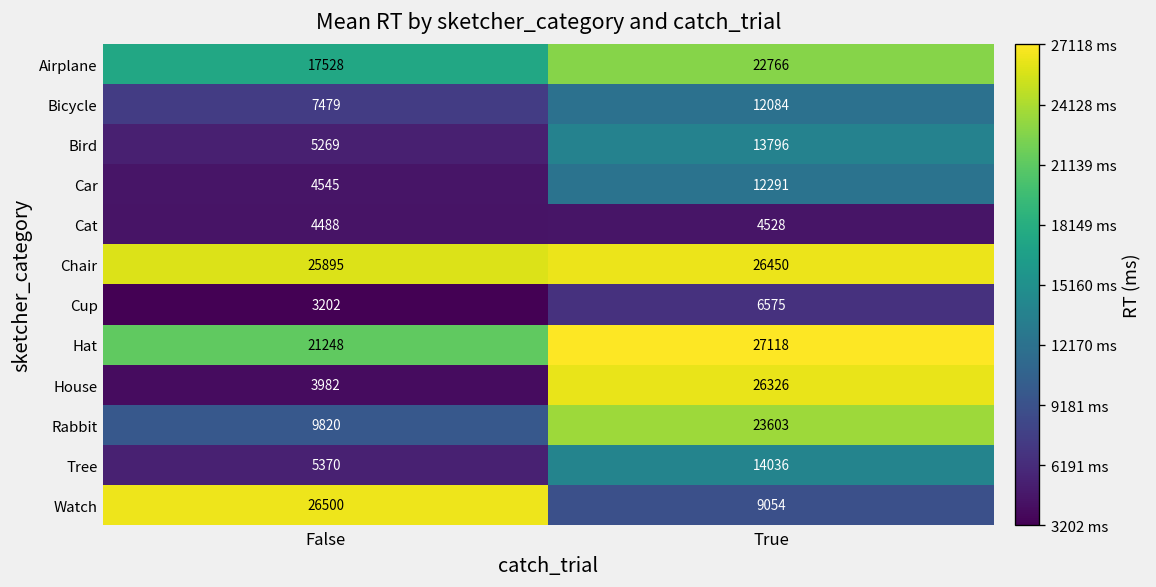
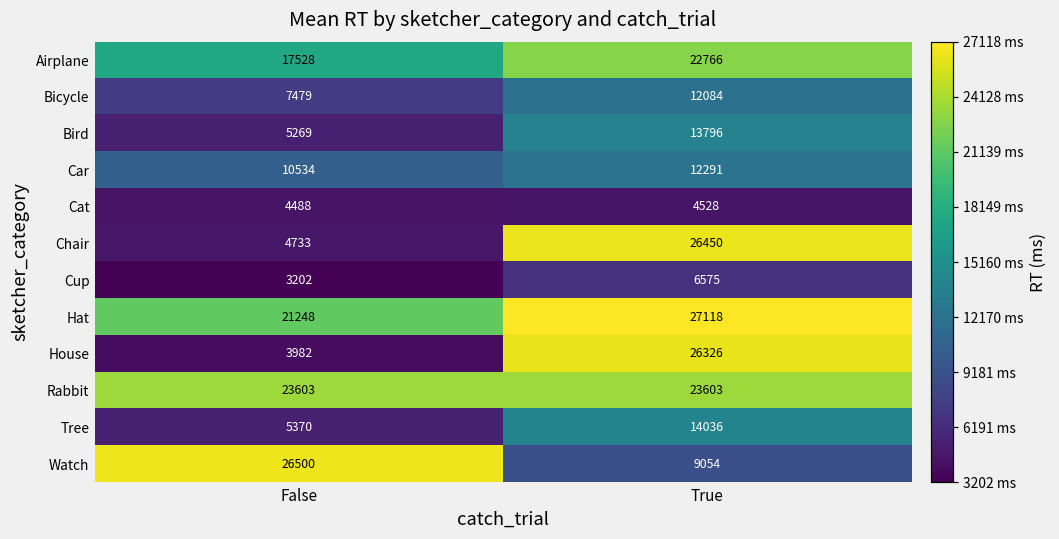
Car, False: 4545 -> 10534
Chair, False: 25895 -> 4733
Rabbit, False: 9820 -> 23603
